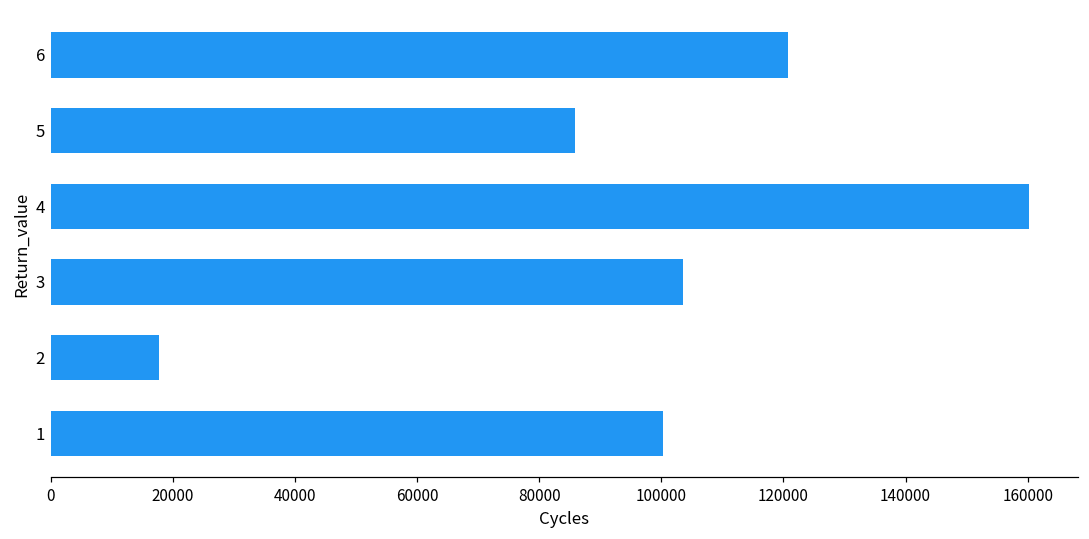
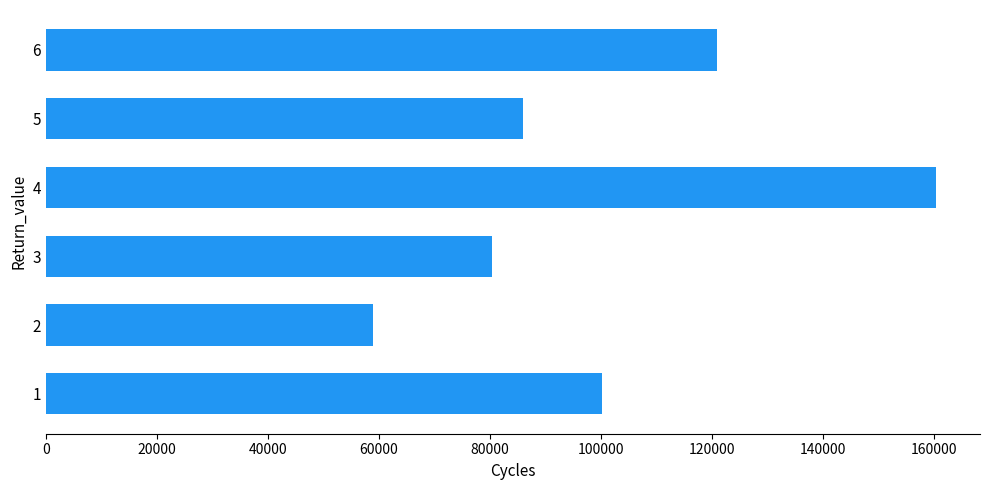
3: 104000 -> 80000
2: 18000 -> 59000
